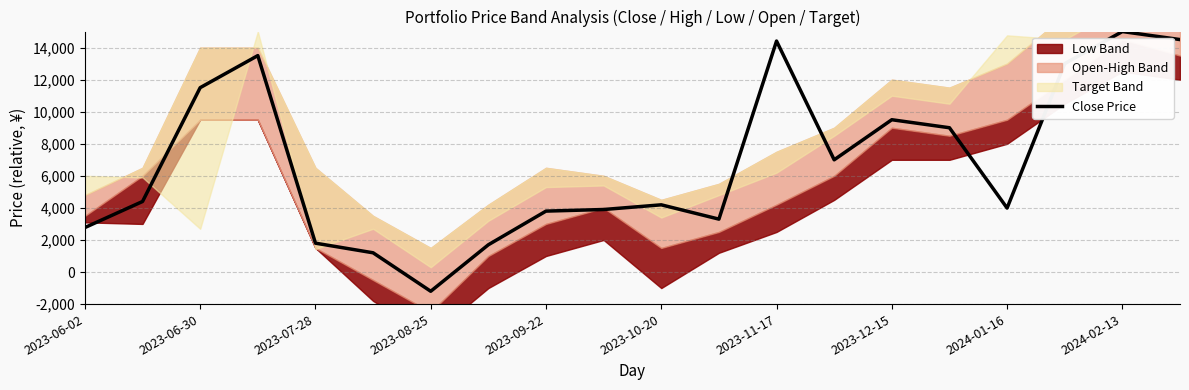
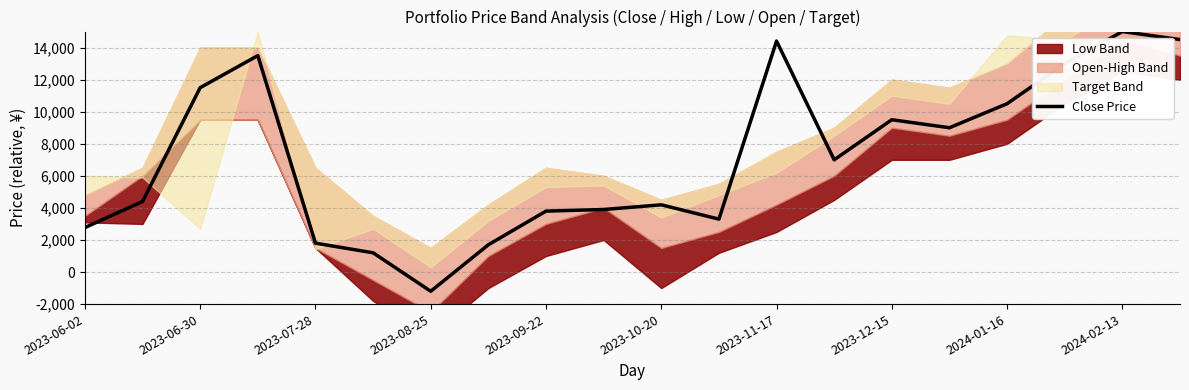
Close Price, 2024-01-16: 4,000 -> 10,500
